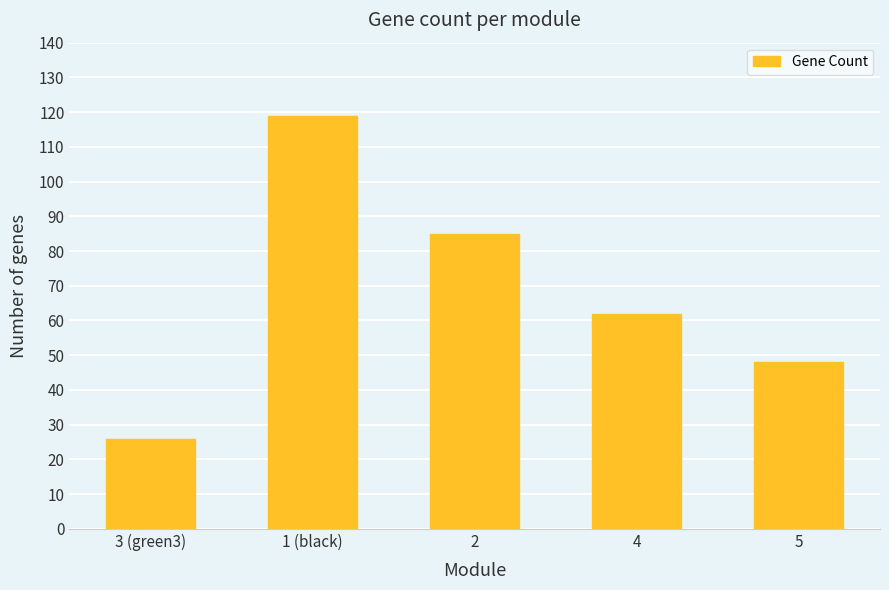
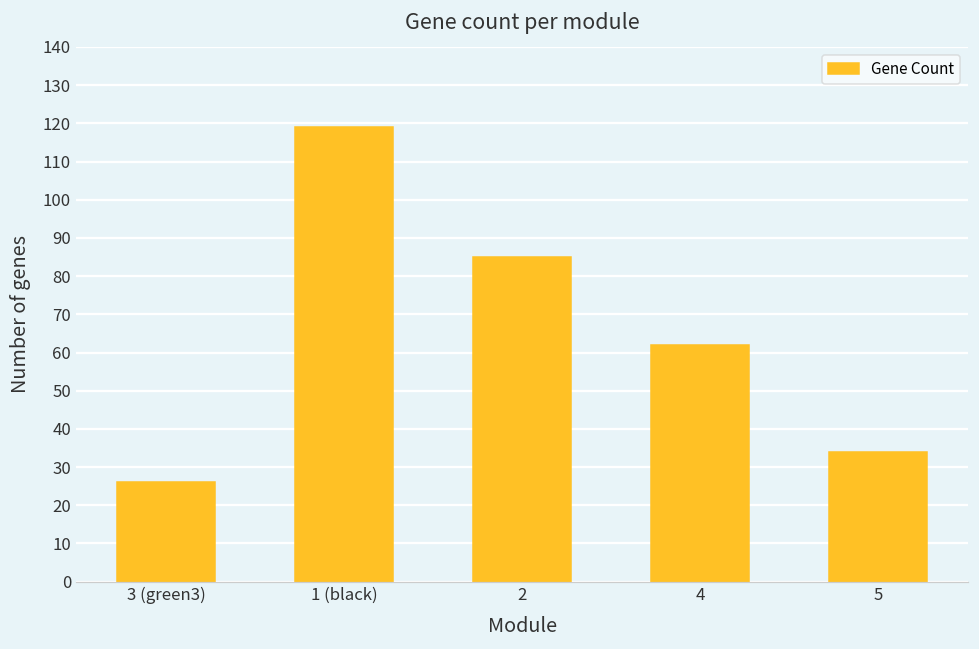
5: 48 -> 34
